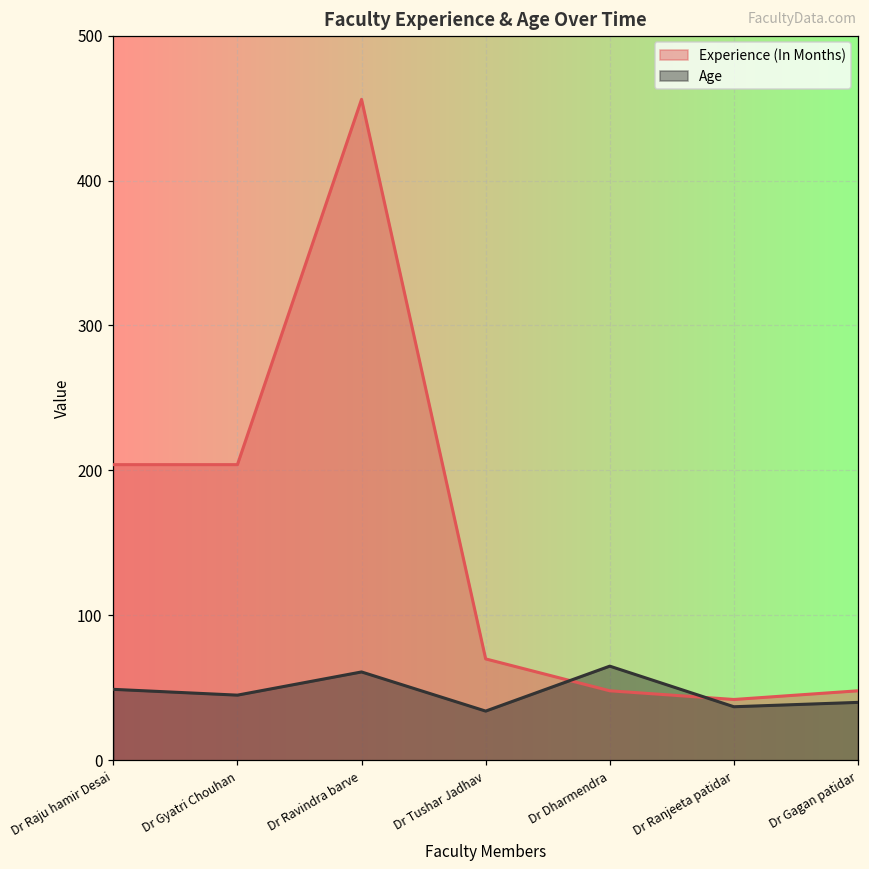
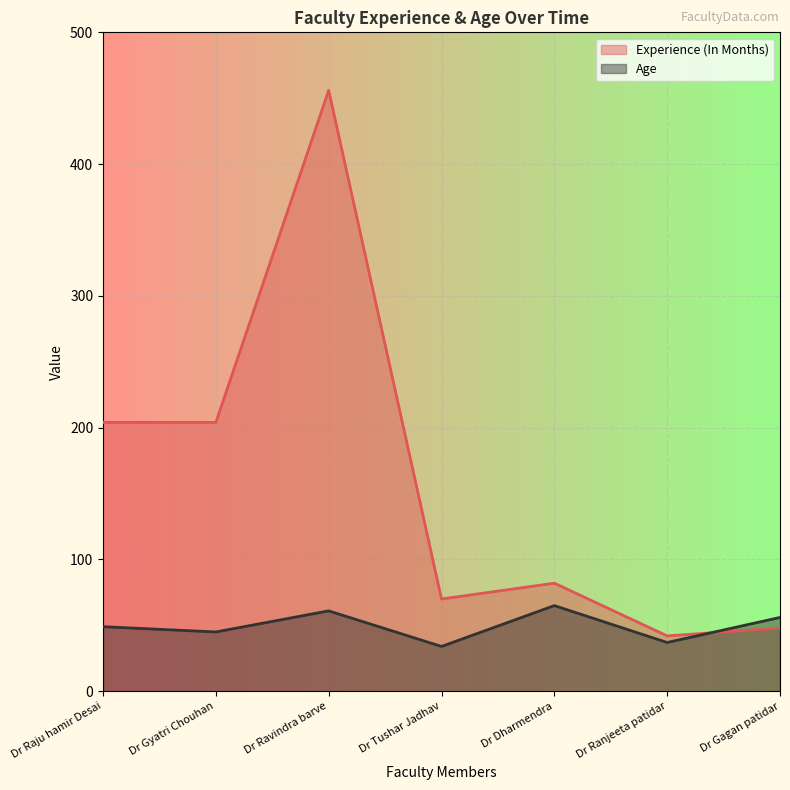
Experience (In Months), Dr Dharmendra: 48 -> 82
Age, Dr Gagan patidar: 40 -> 56
